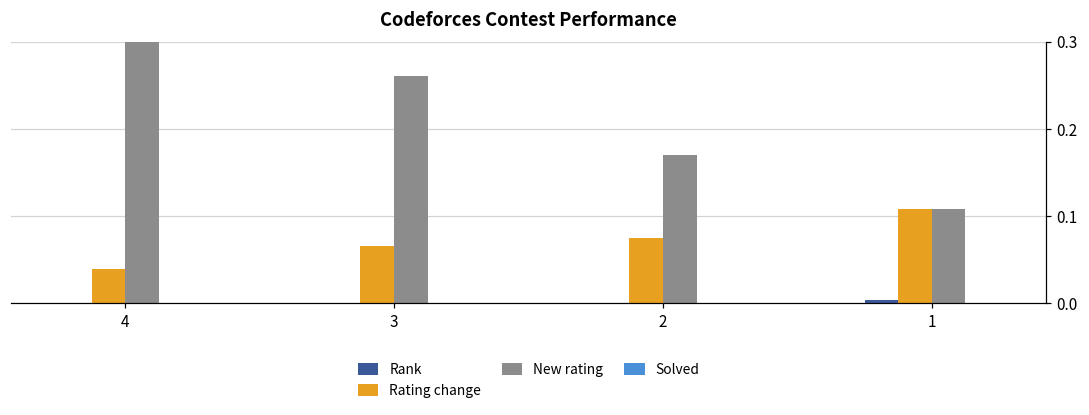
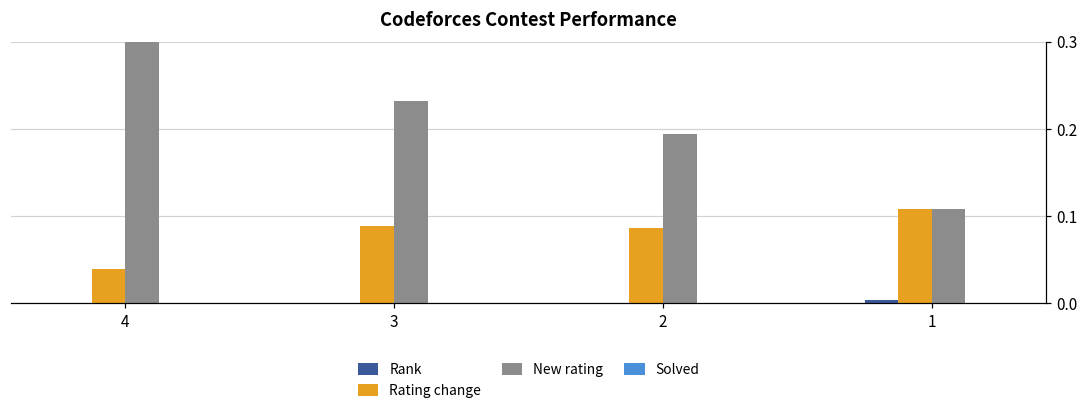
Rating change, 3: 0.07 -> 0.09
New rating, 3: 0.26 -> 0.23
Rating change, 2: 0.07 -> 0.09
New rating, 2: 0.17 -> 0.19
